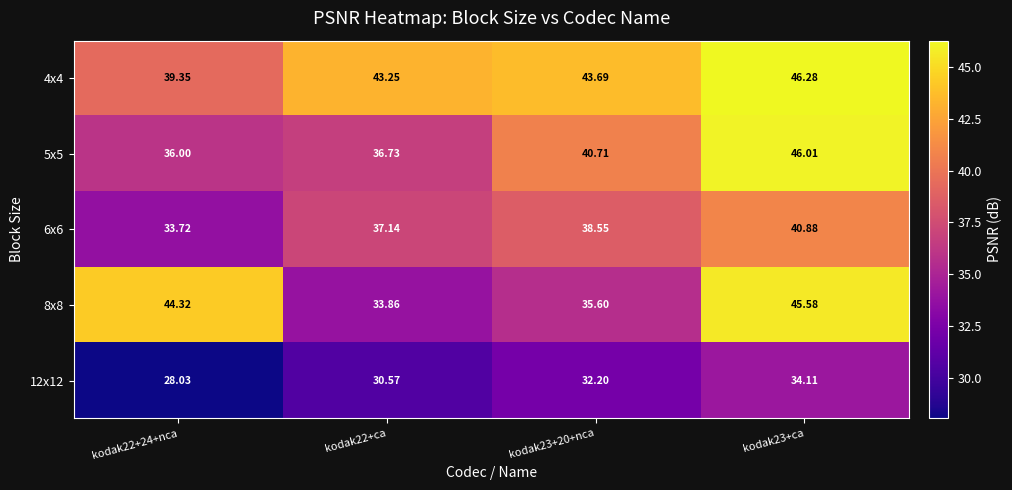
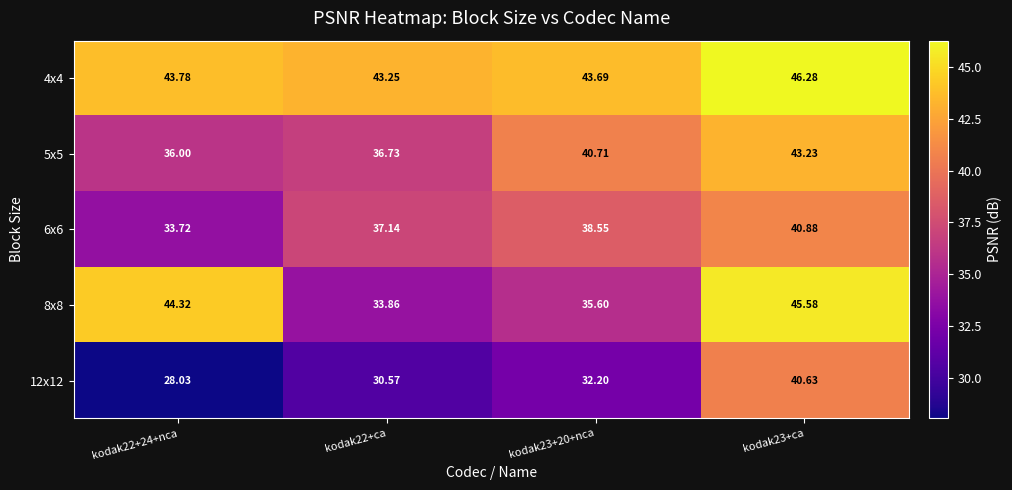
4x4, kodak22+24+nca: 39.35 -> 43.78
5x5, kodak23+ca: 46.01 -> 43.23
12x12, kodak23+ca: 34.11 -> 40.63
